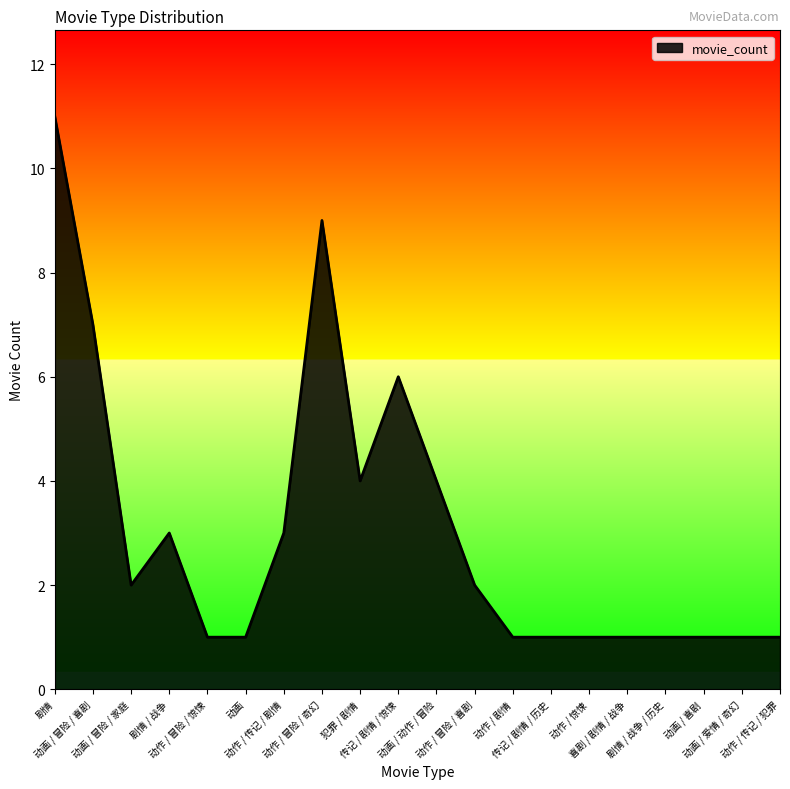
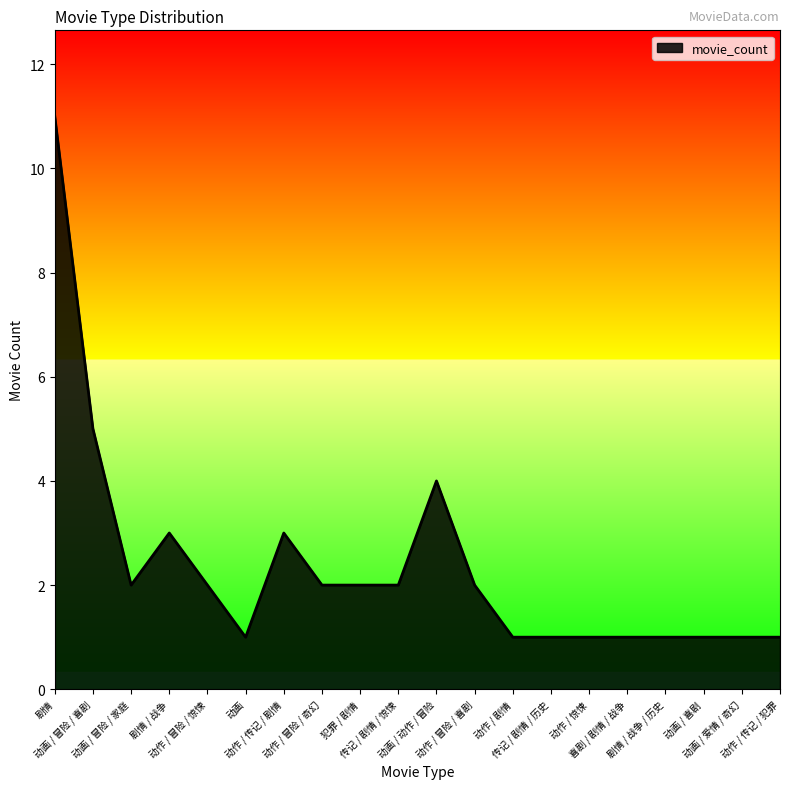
动画 / 冒险 / 喜剧: 7 -> 5
动作 / 冒险 / 惊悚: 1 -> 2
动作 / 冒险 / 奇幻: 9 -> 2
犯罪 / 剧情: 4 -> 2
传记 / 剧情 / 惊悚: 6 -> 2
